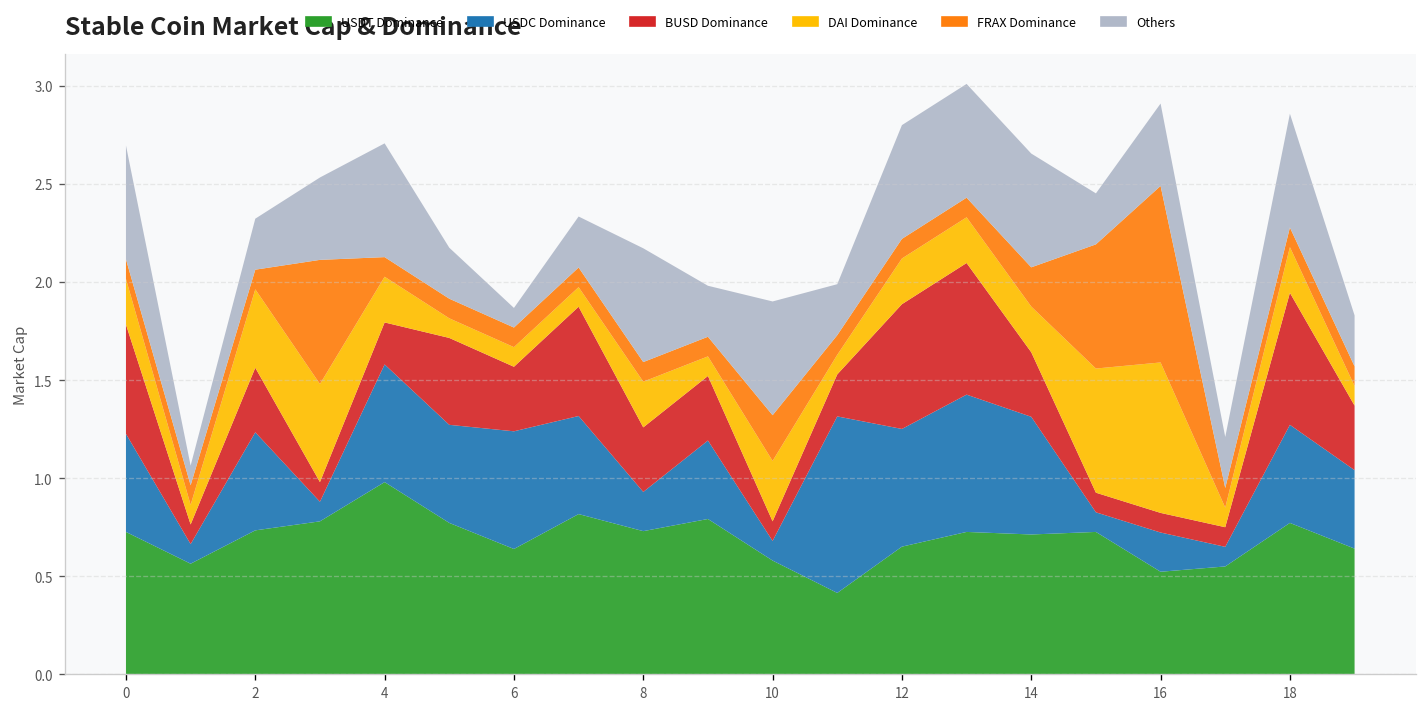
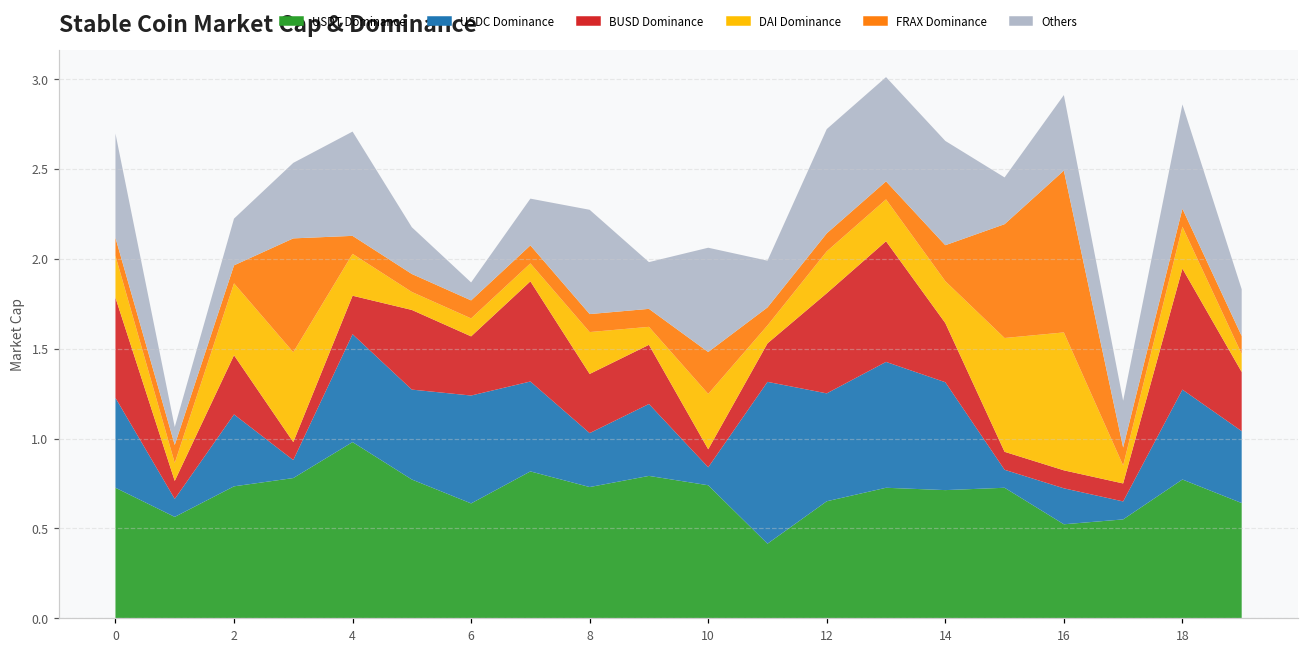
USDC Dominance, 2: 0.5 -> 0.4
USDC Dominance, 8: 0.2 -> 0.3
USDT Dominance, 10: 0.58 -> 0.74
BUSD Dominance, 12: 0.64 -> 0.56
